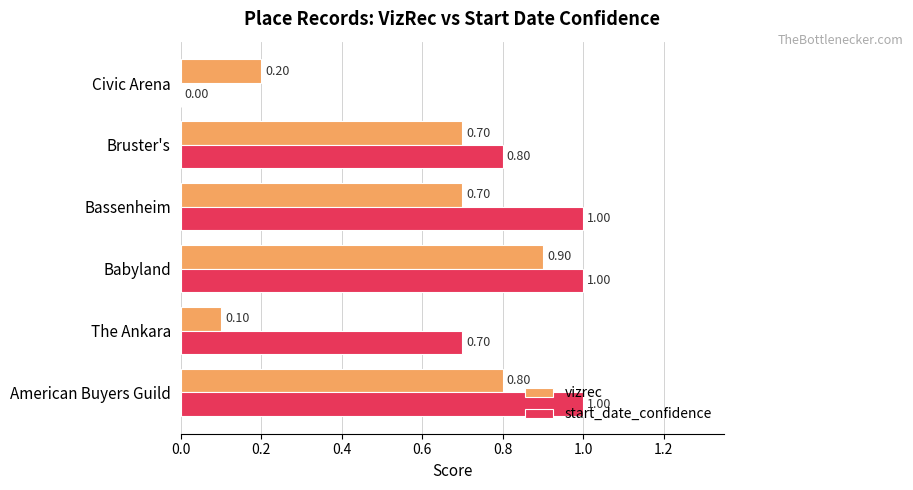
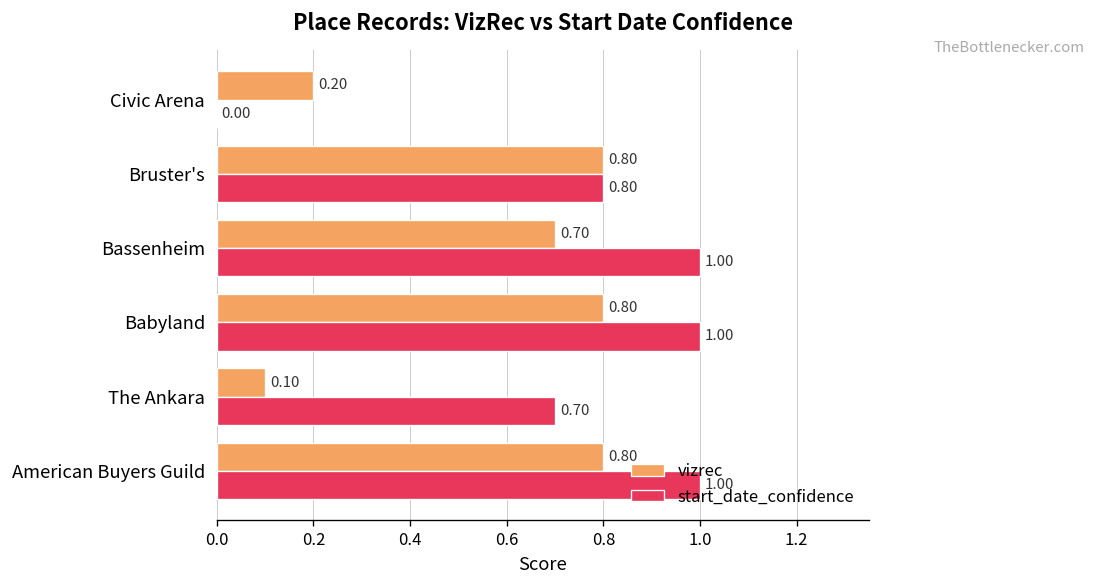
vizrec, Bruster's: 0.70 -> 0.80
vizrec, Babyland: 0.90 -> 0.80
